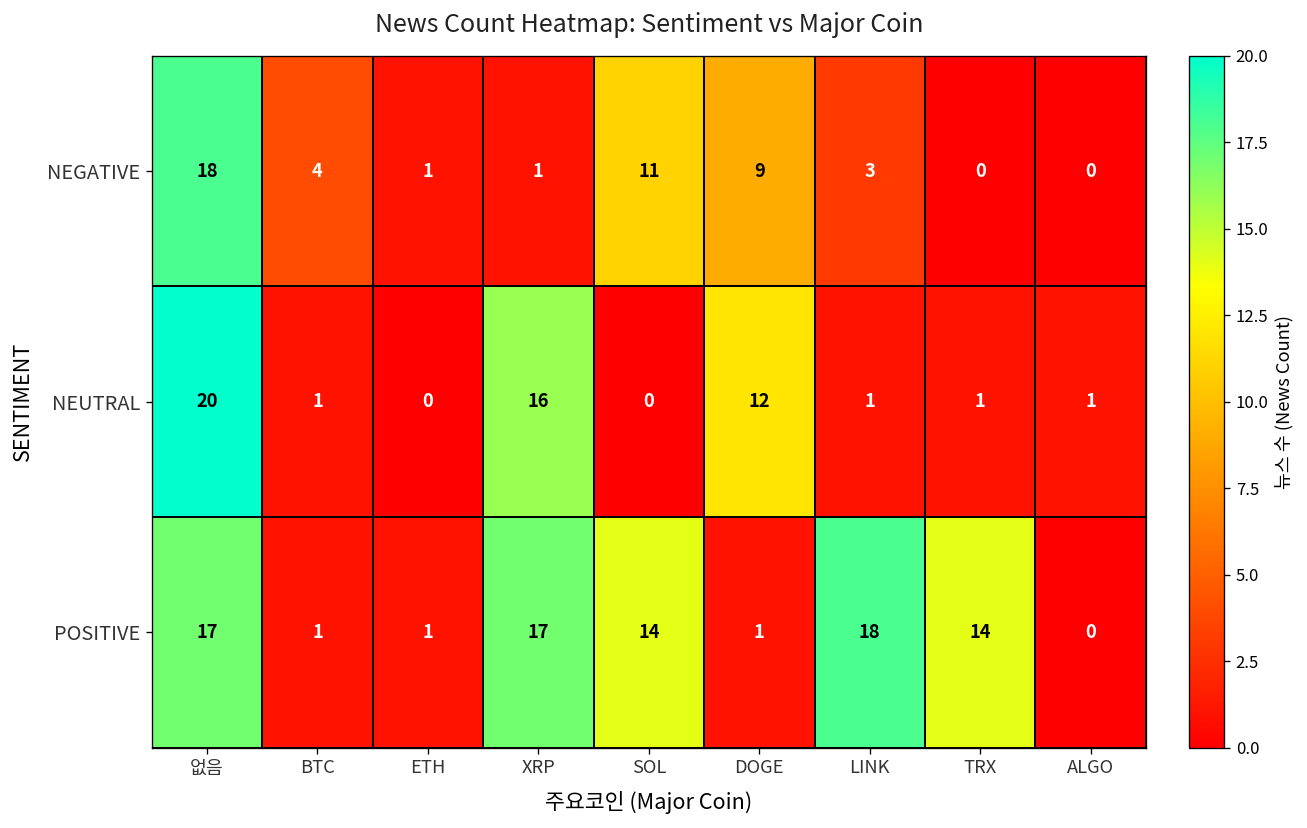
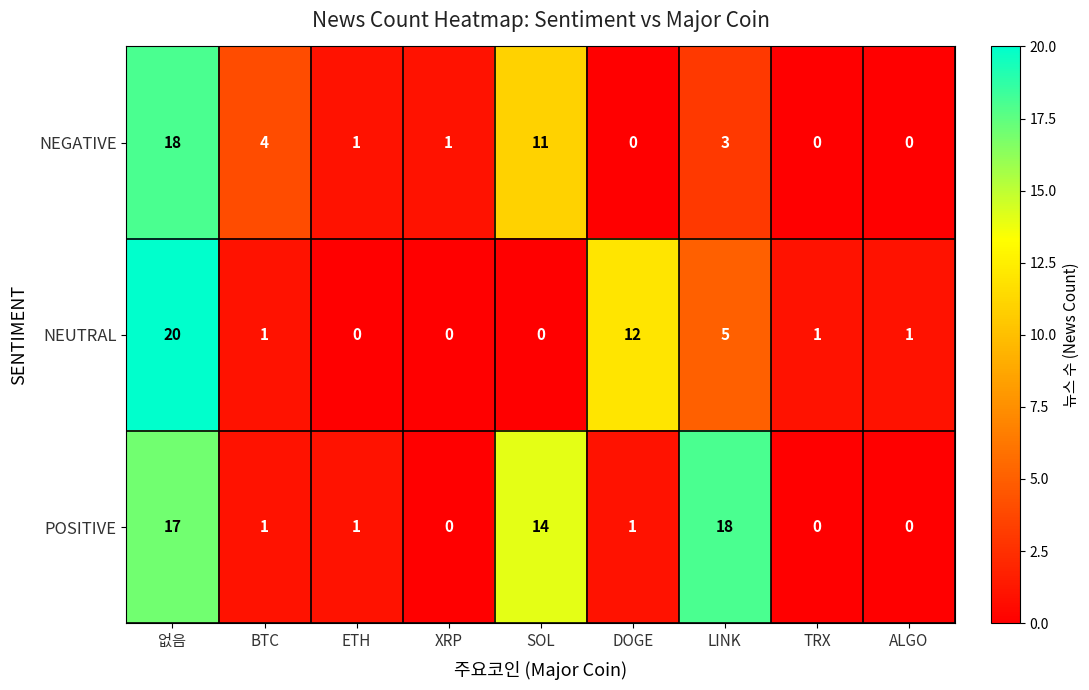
NEGATIVE, DOGE: 9 -> 0
NEUTRAL, XRP: 16 -> 0
NEUTRAL, LINK: 1 -> 5
POSITIVE, XRP: 17 -> 0
POSITIVE, TRX: 14 -> 0
